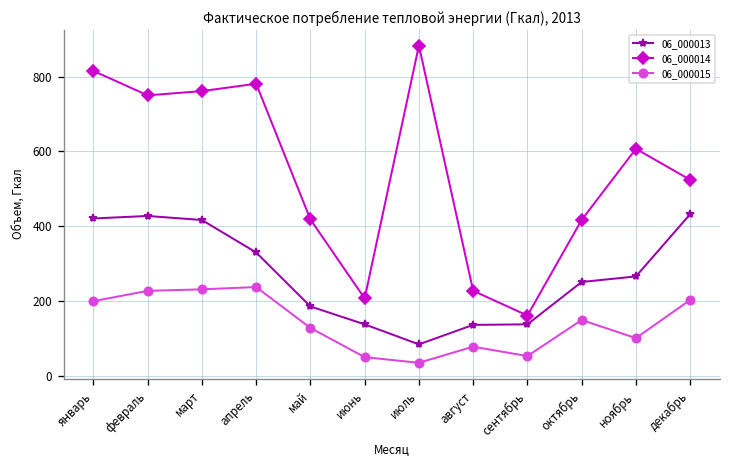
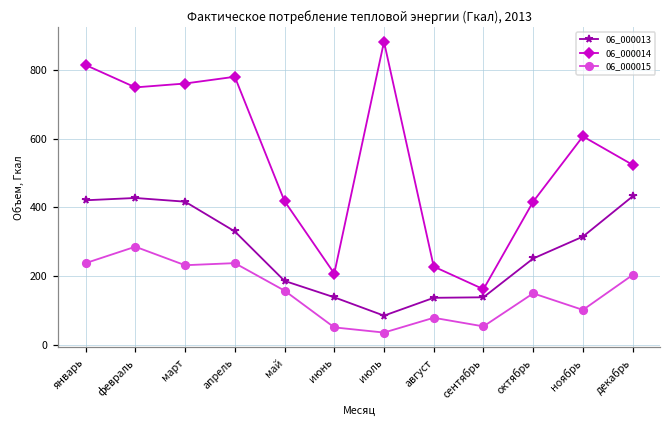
06_000015, январь: 200 -> 240
06_000015, февраль: 230 -> 290
06_000015, май: 130 -> 160
06_000013, ноябрь: 270 -> 320
